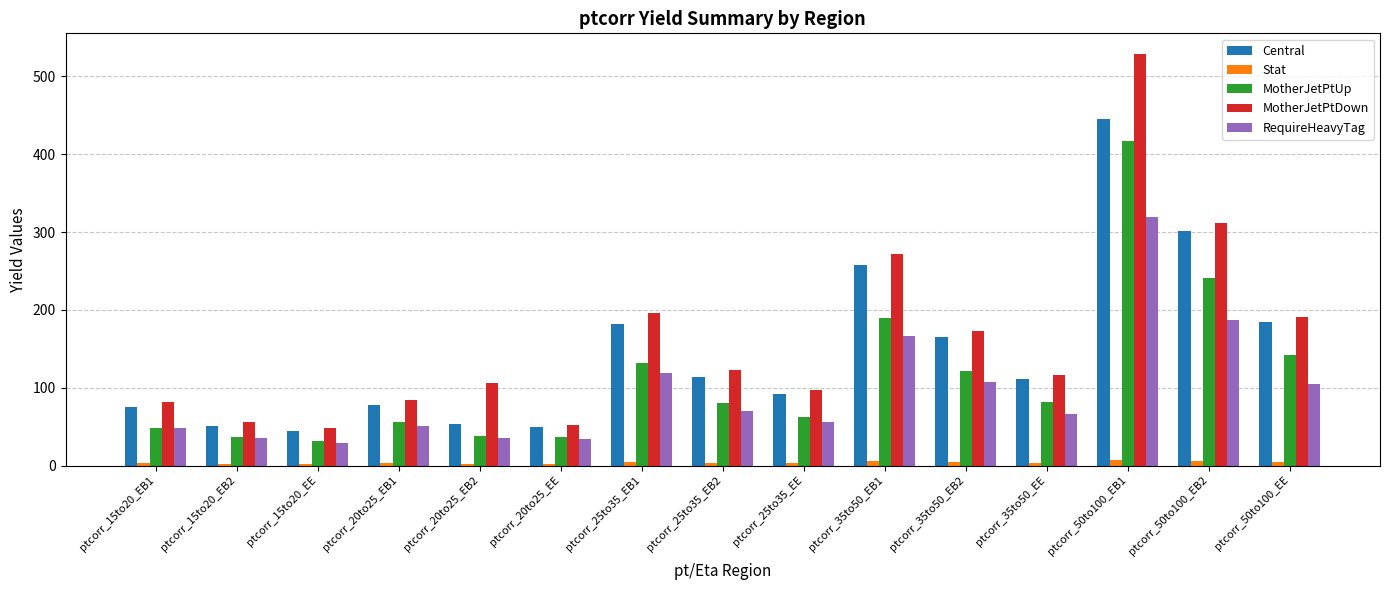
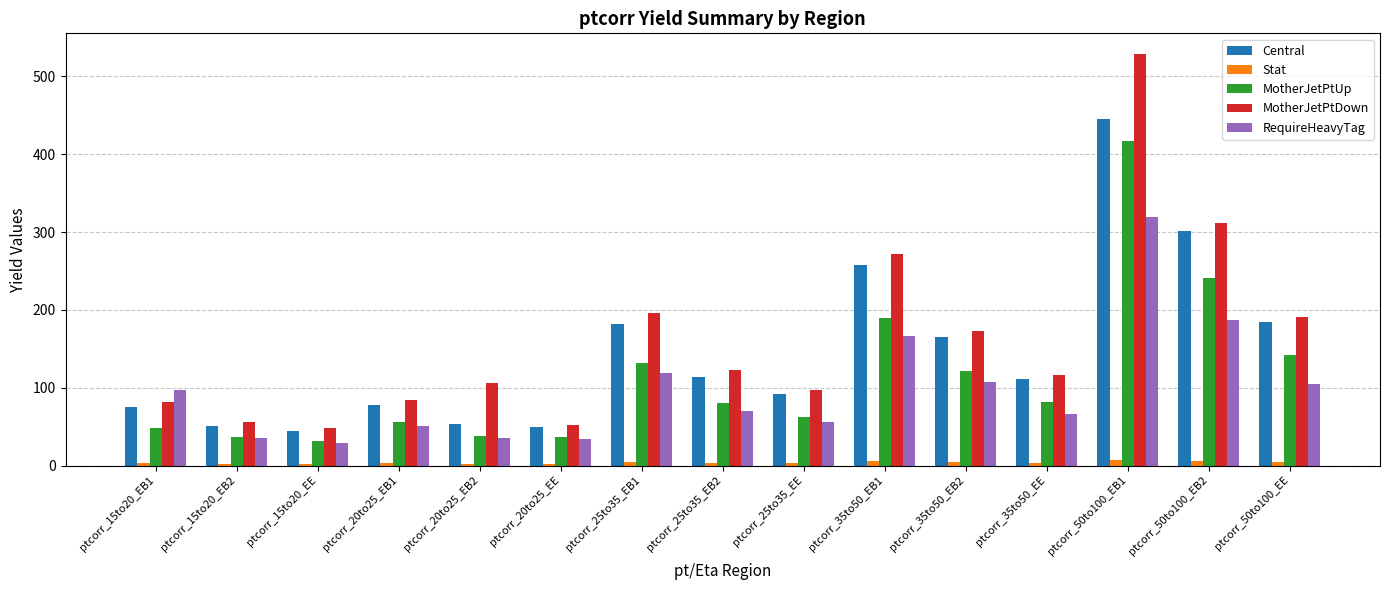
RequireHeavyTag, ptcorr_15to20_EB1: 50 -> 100
